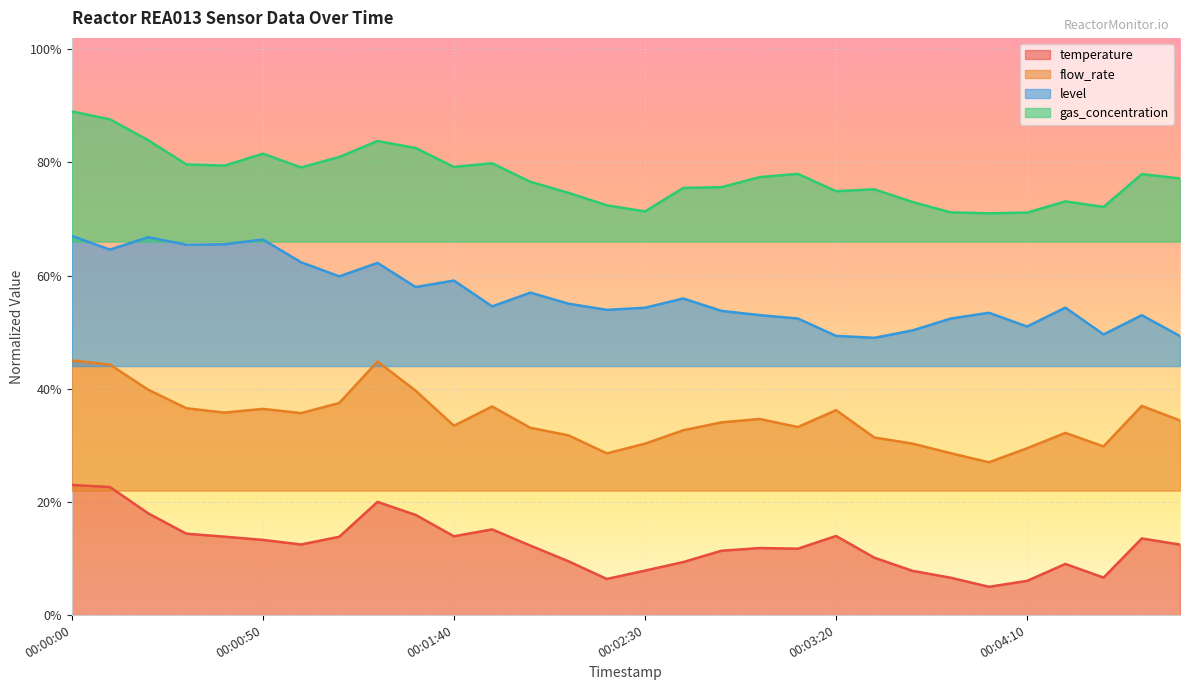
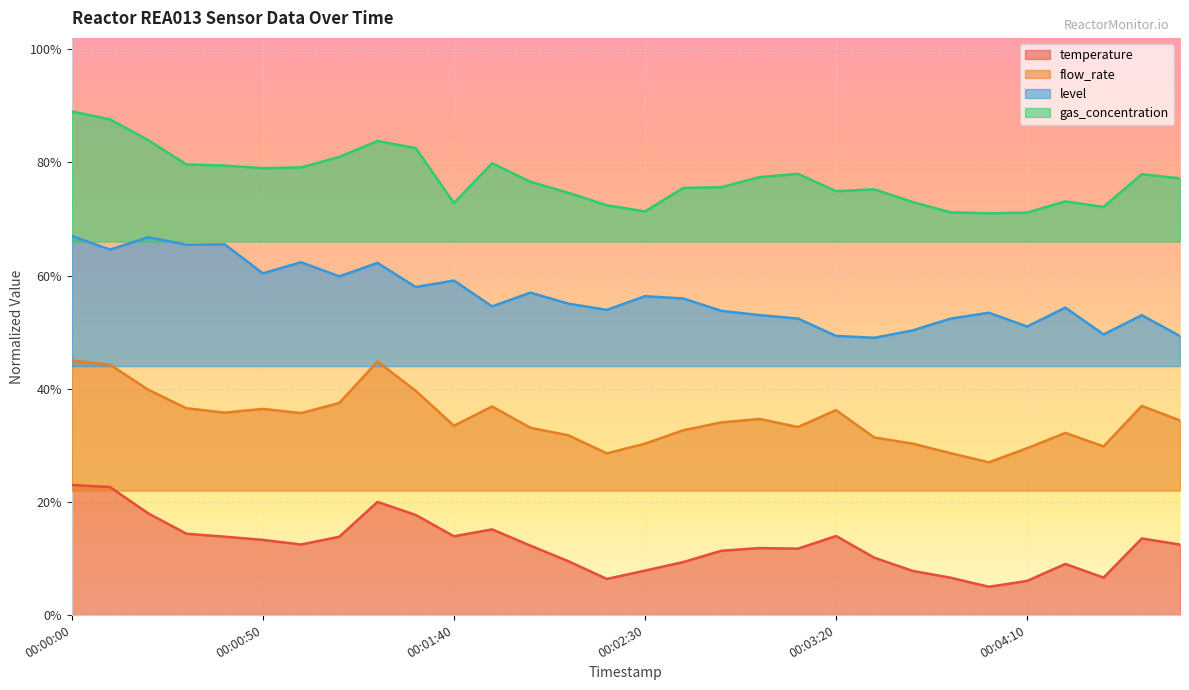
level, 00:00:50: 66% -> 60%
gas_concentration, 00:00:50: 82% -> 79%
gas_concentration, 00:01:40: 79% -> 73%
level, 00:02:30: 54% -> 56%
